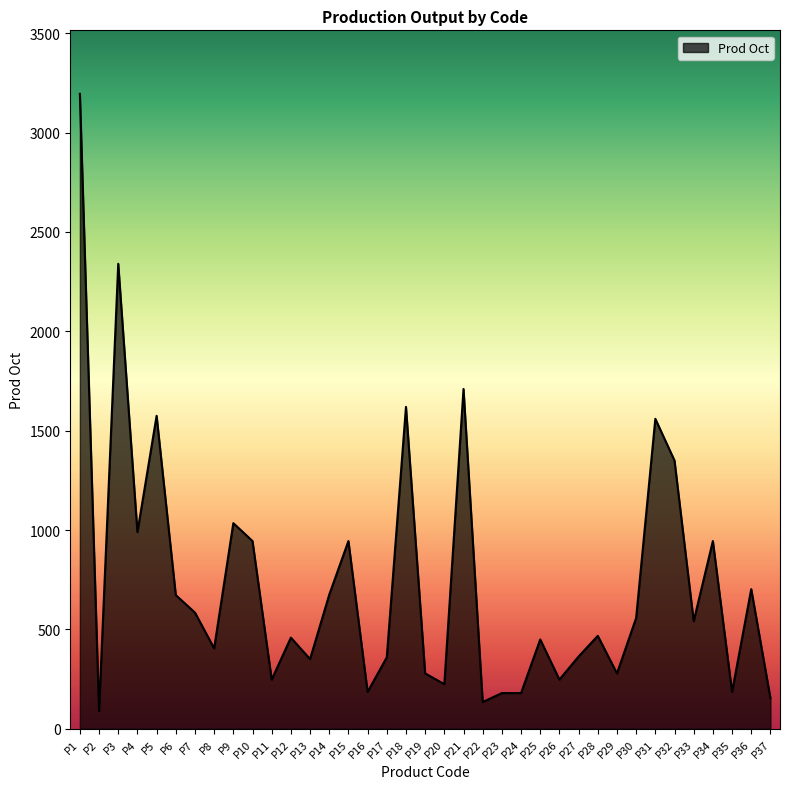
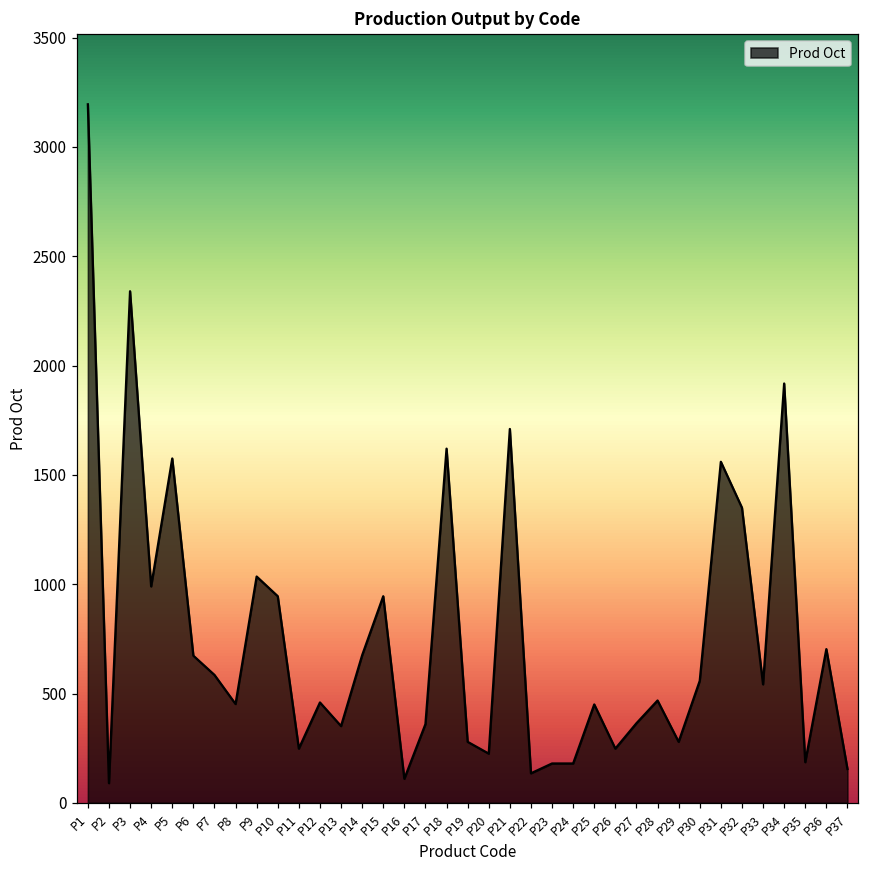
P8: 410 -> 450
P16: 190 -> 110
P34: 950 -> 1920
